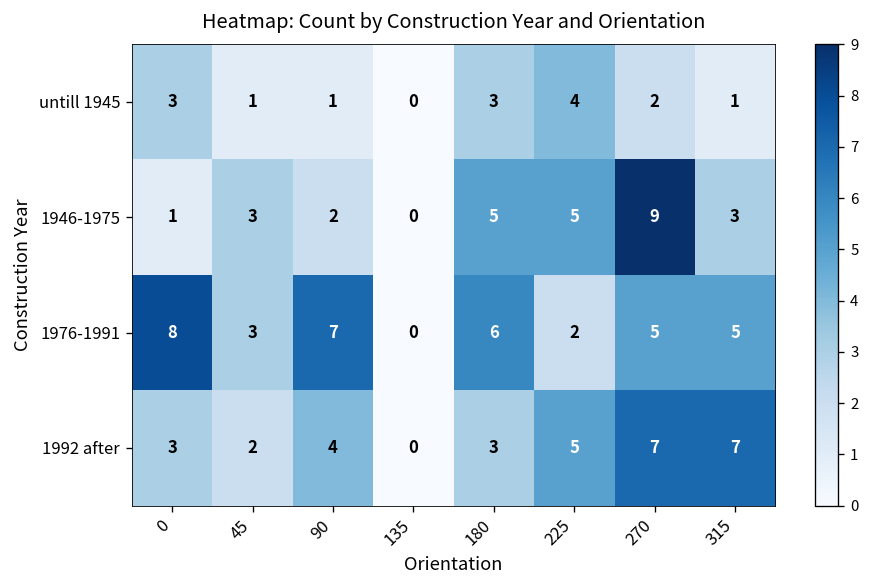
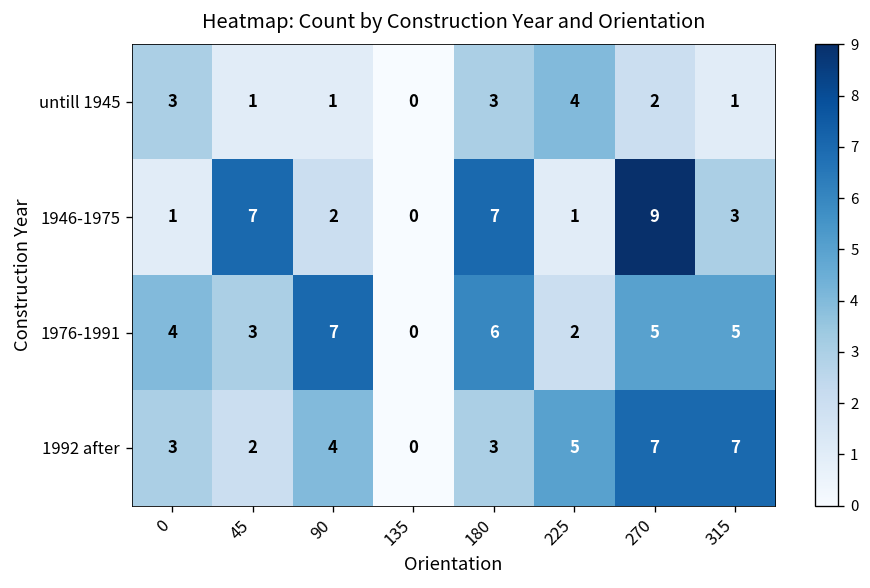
1946-1975, 45: 3 -> 7
1946-1975, 180: 5 -> 7
1946-1975, 225: 5 -> 1
1976-1991, 0: 8 -> 4
